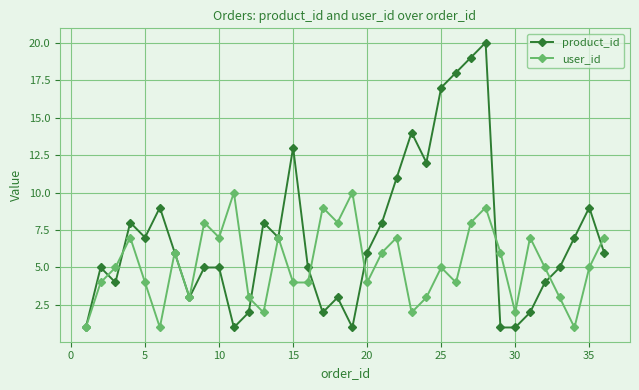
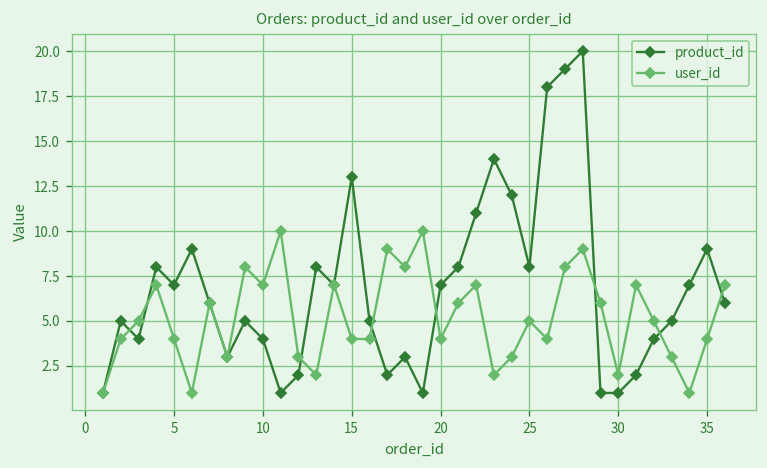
product_id, 10: 5 -> 4
product_id, 20: 6 -> 7
product_id, 25: 17 -> 8
user_id, 35: 5 -> 4
